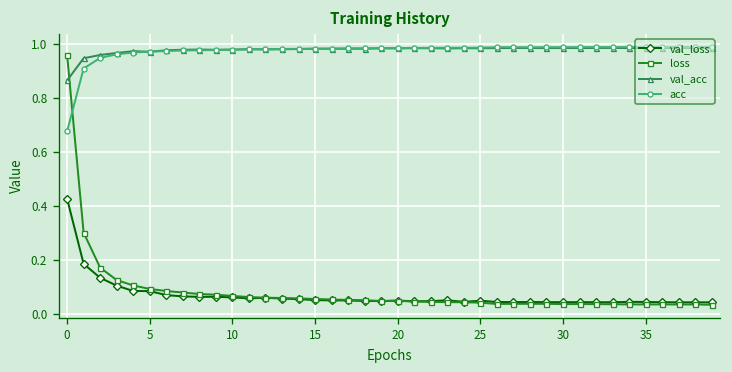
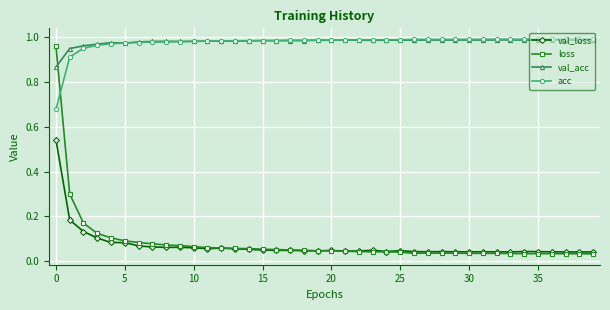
val_loss, 0: 0.43 -> 0.54
